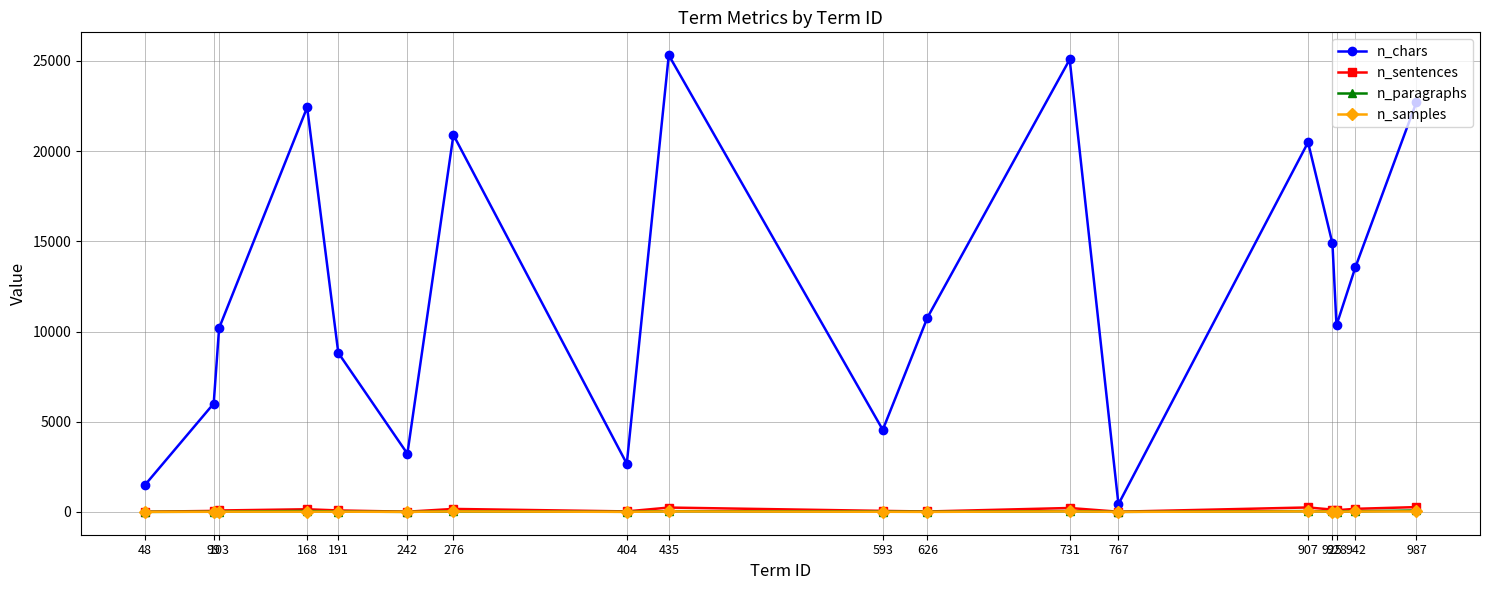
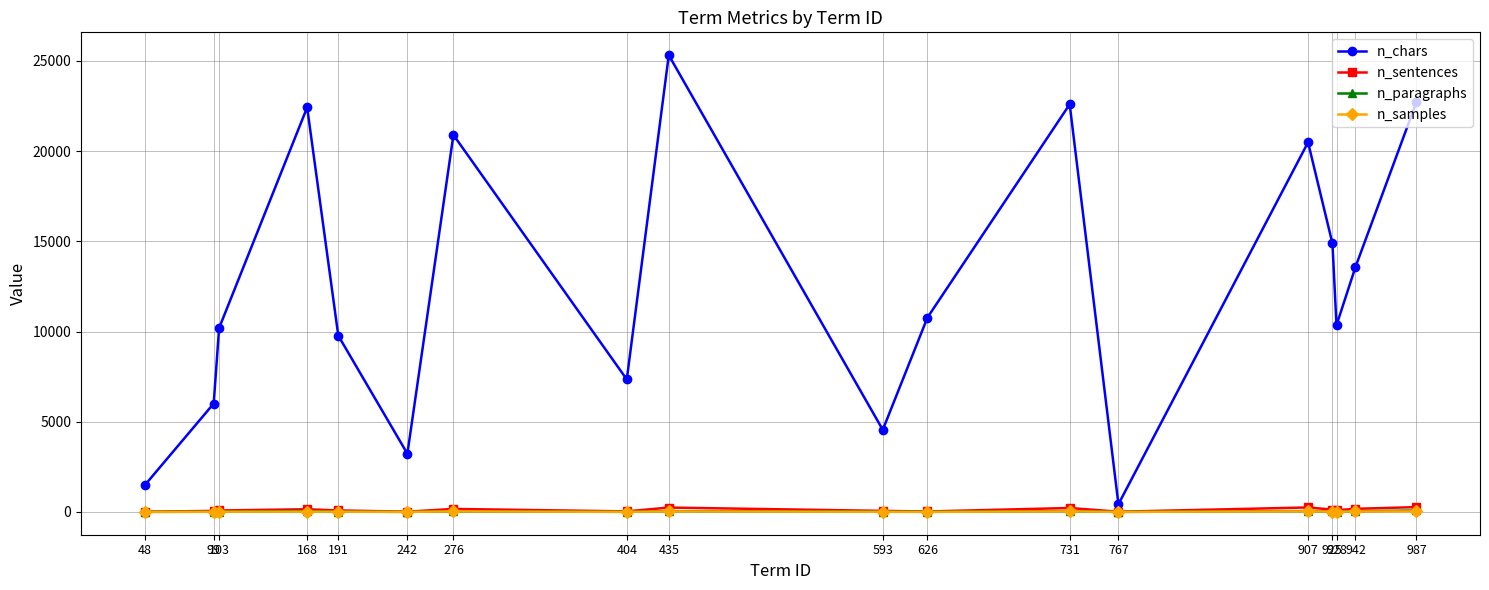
n_chars, 191: 8800 -> 9800
n_chars, 404: 2700 -> 7300
n_chars, 731: 25100 -> 22600
